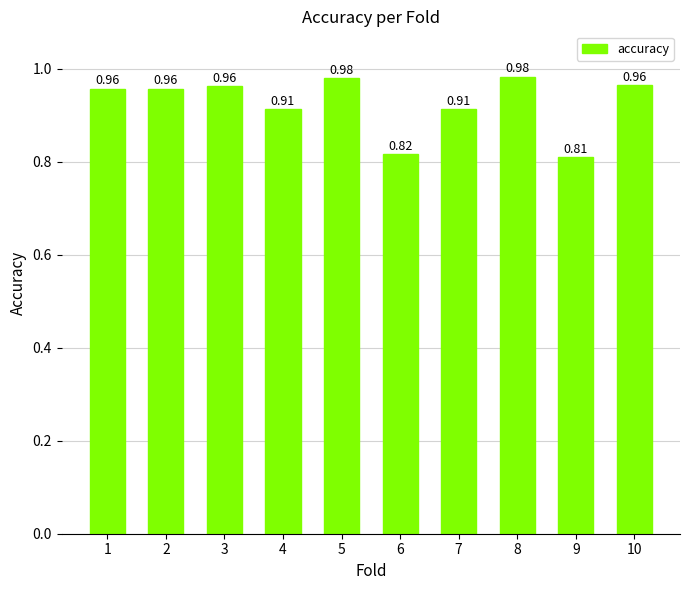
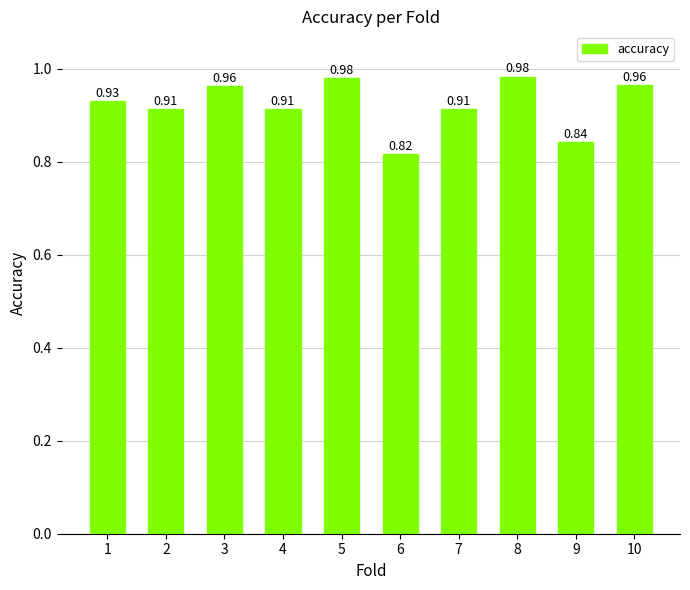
1: 0.96 -> 0.93
2: 0.96 -> 0.91
9: 0.81 -> 0.84
